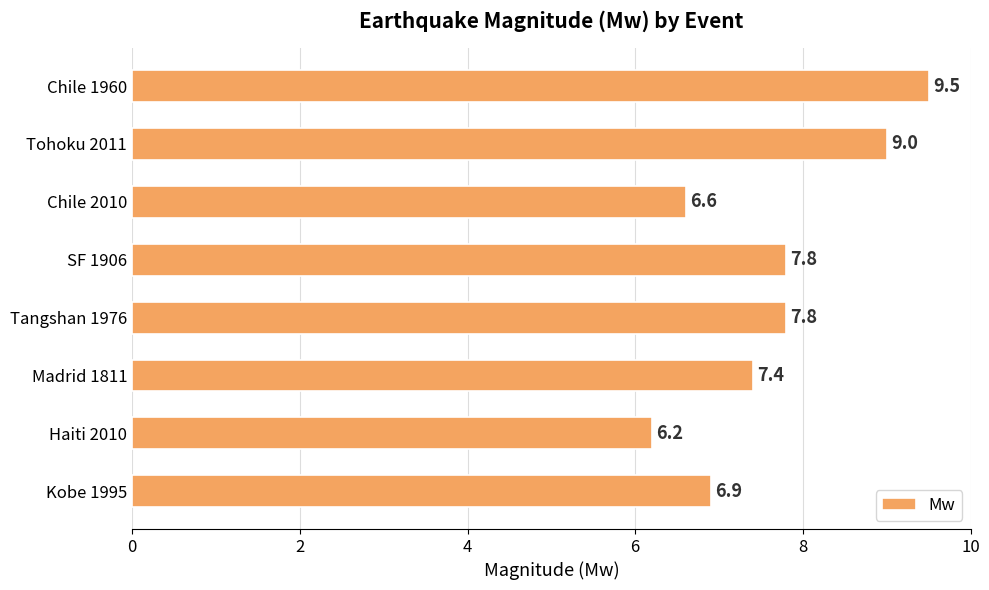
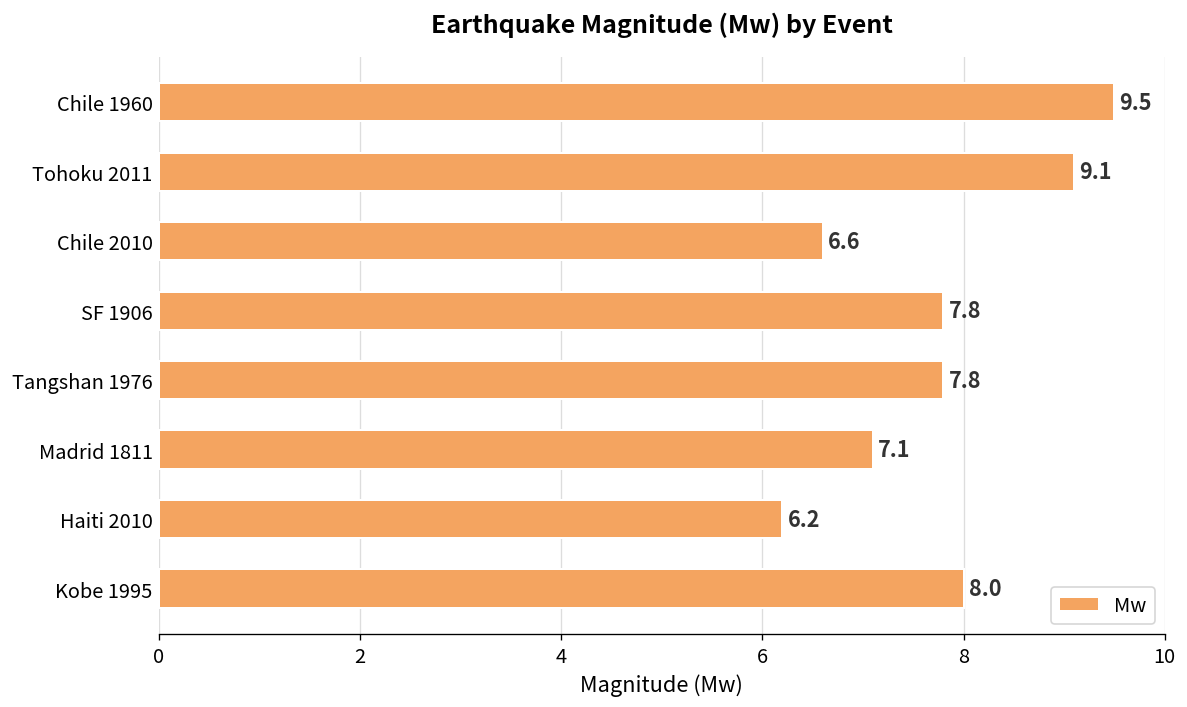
Tohoku 2011: 9.0 -> 9.1
Madrid 1811: 7.4 -> 7.1
Kobe 1995: 6.9 -> 8.0
